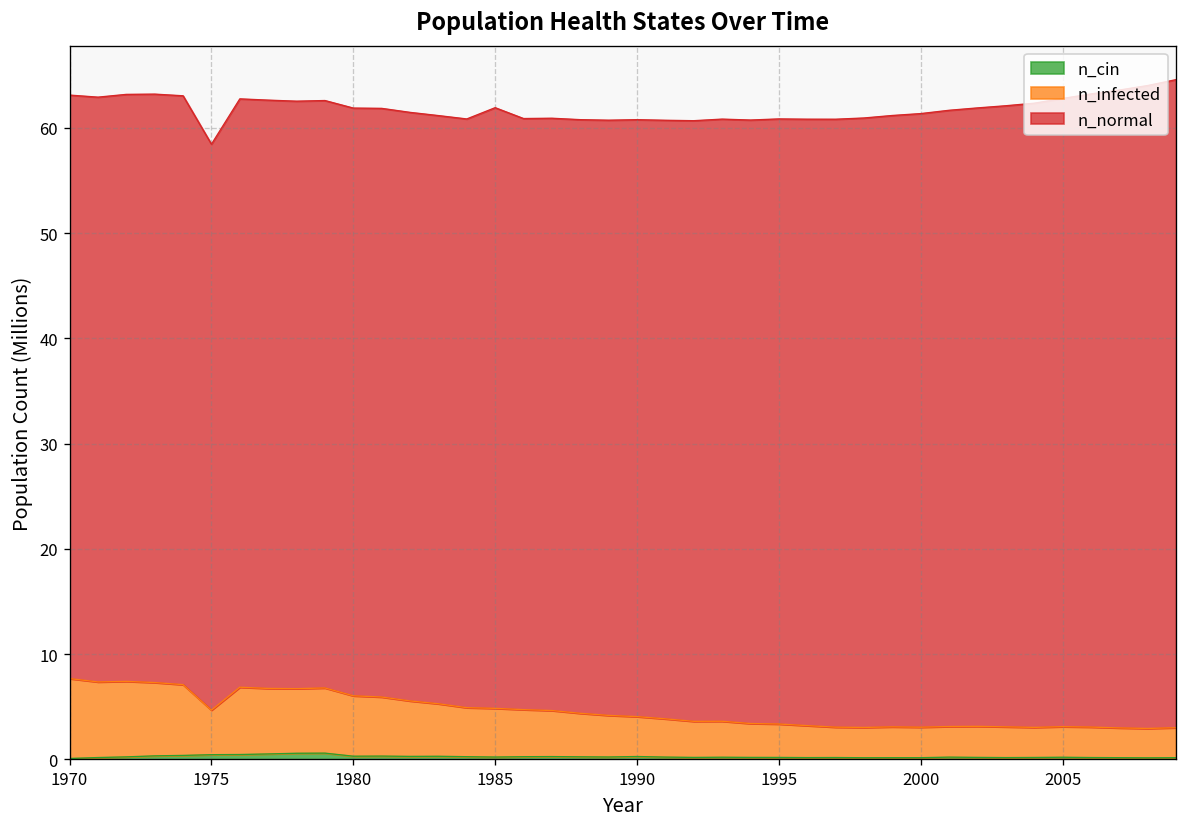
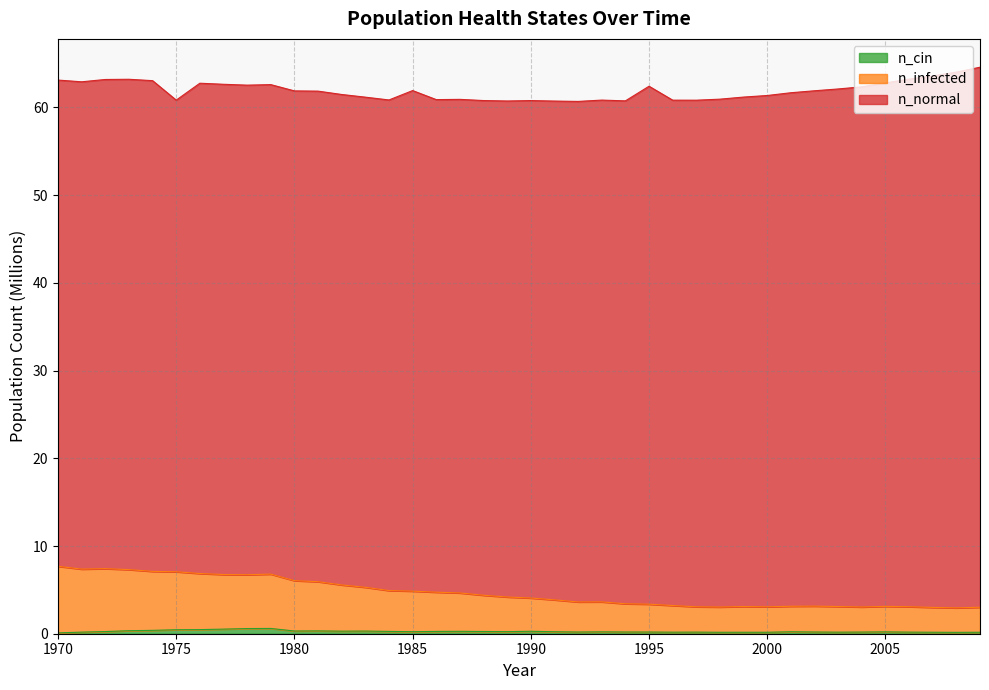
n_infected, 1975: 4 -> 7
n_normal, 1995: 57 -> 59
